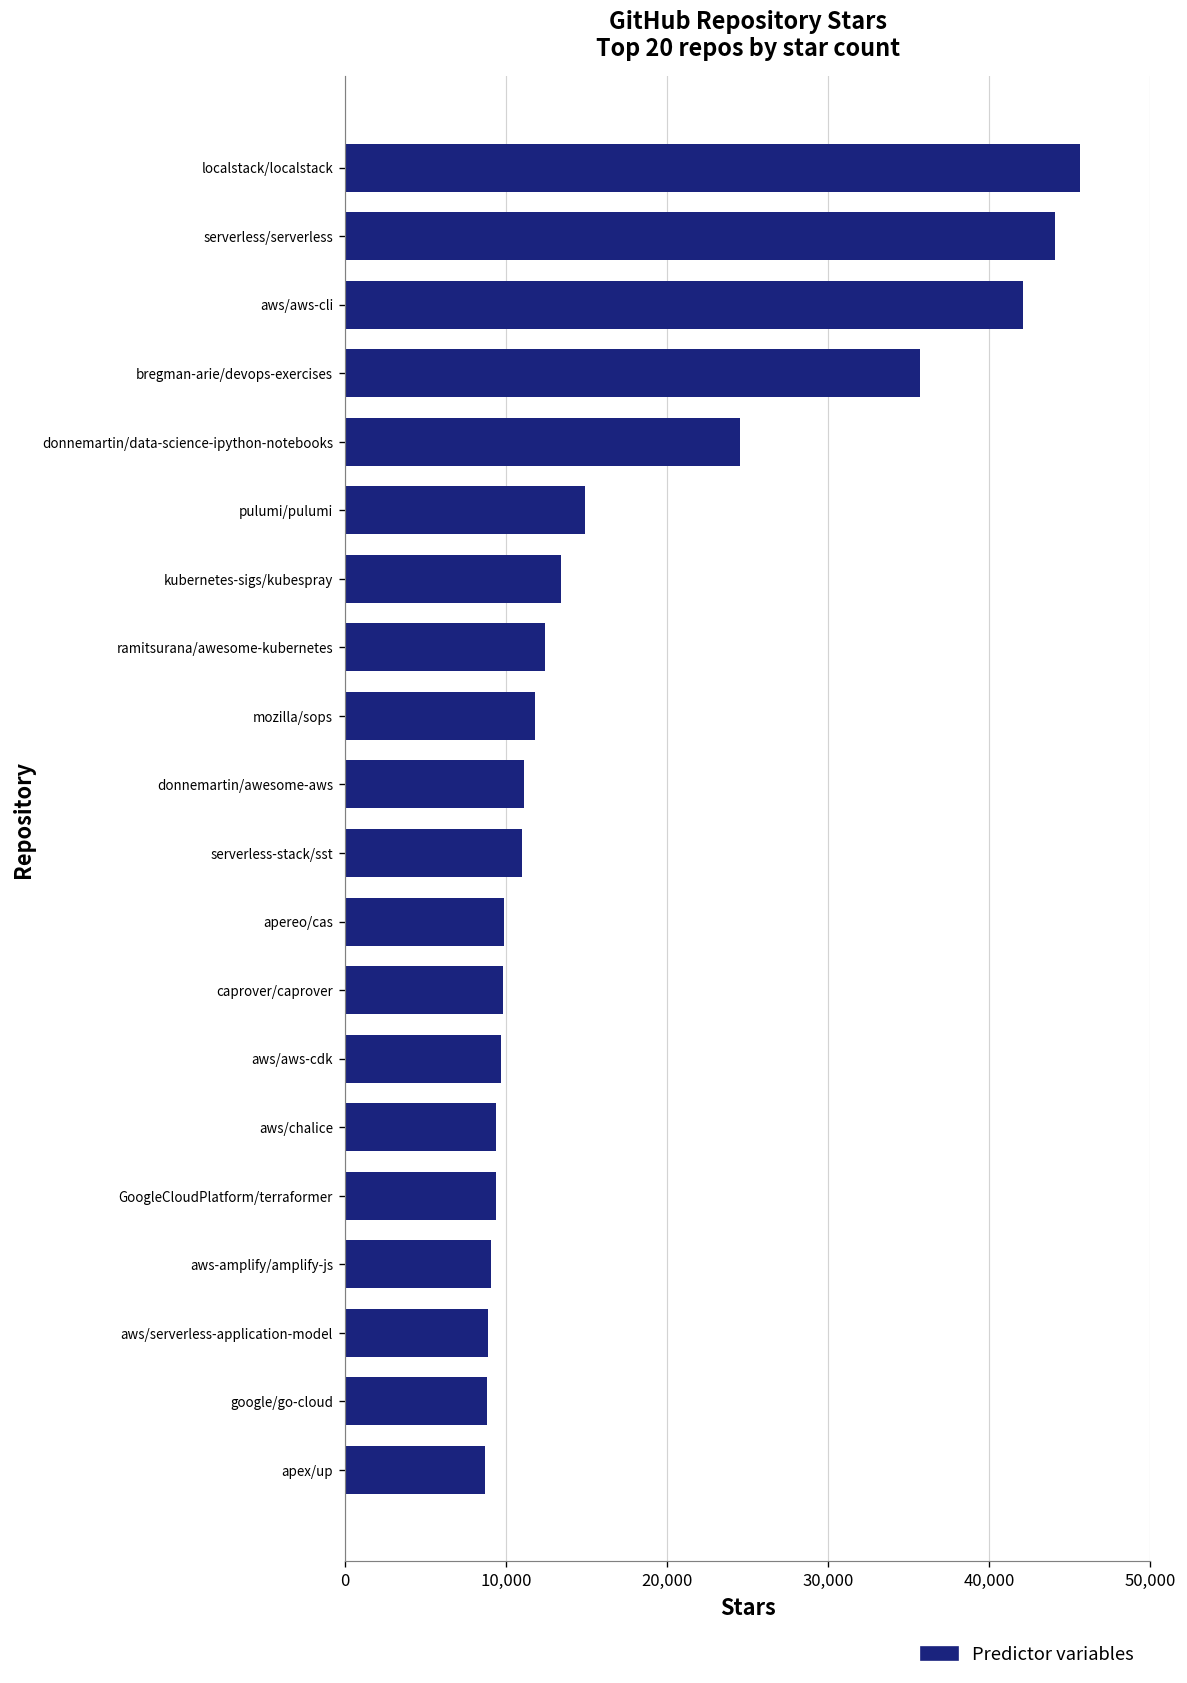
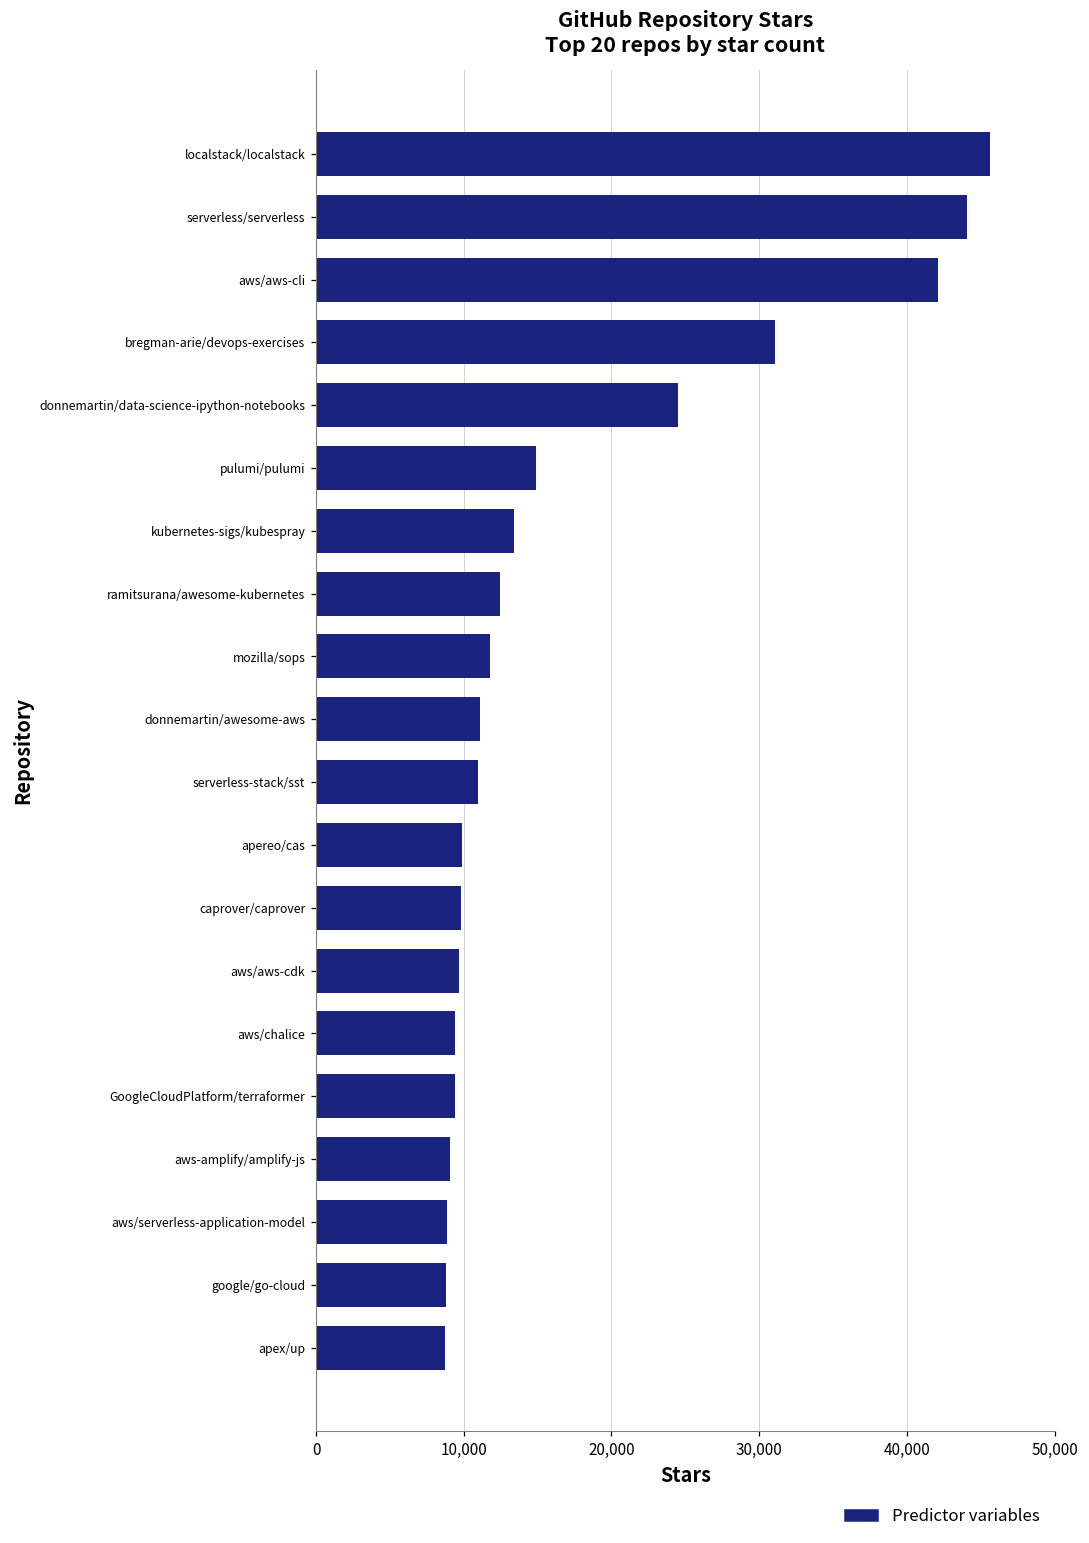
bregman-arie/devops-exercises: 35,700 -> 31,100
